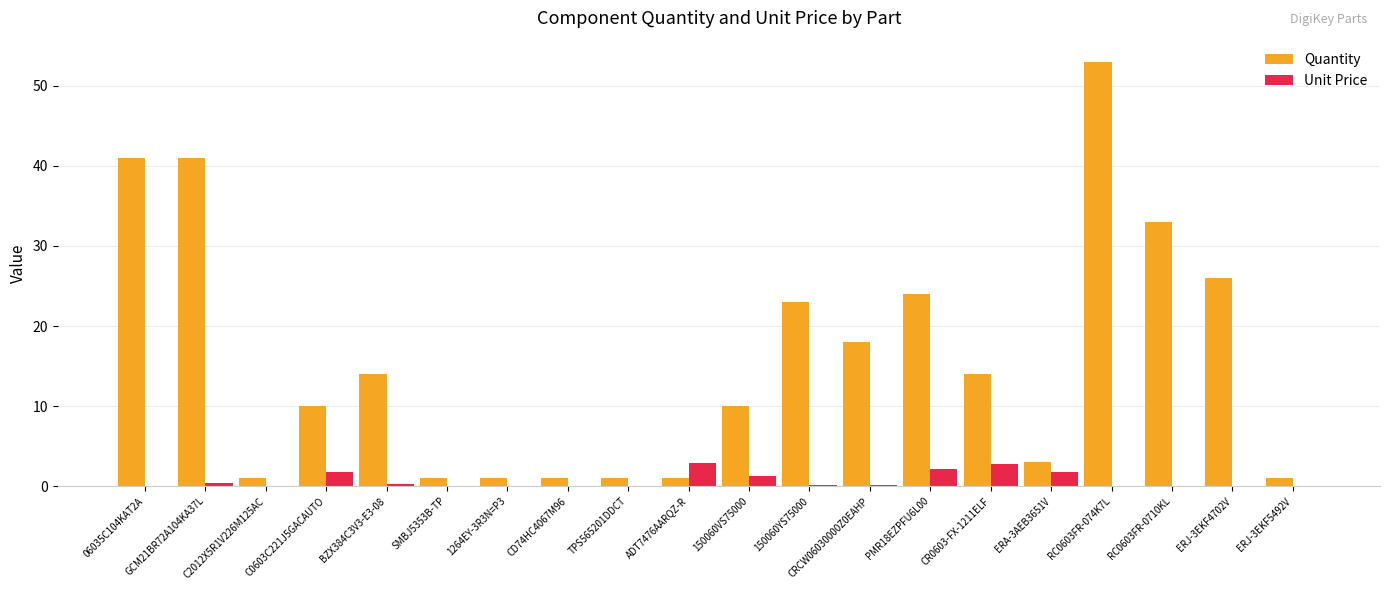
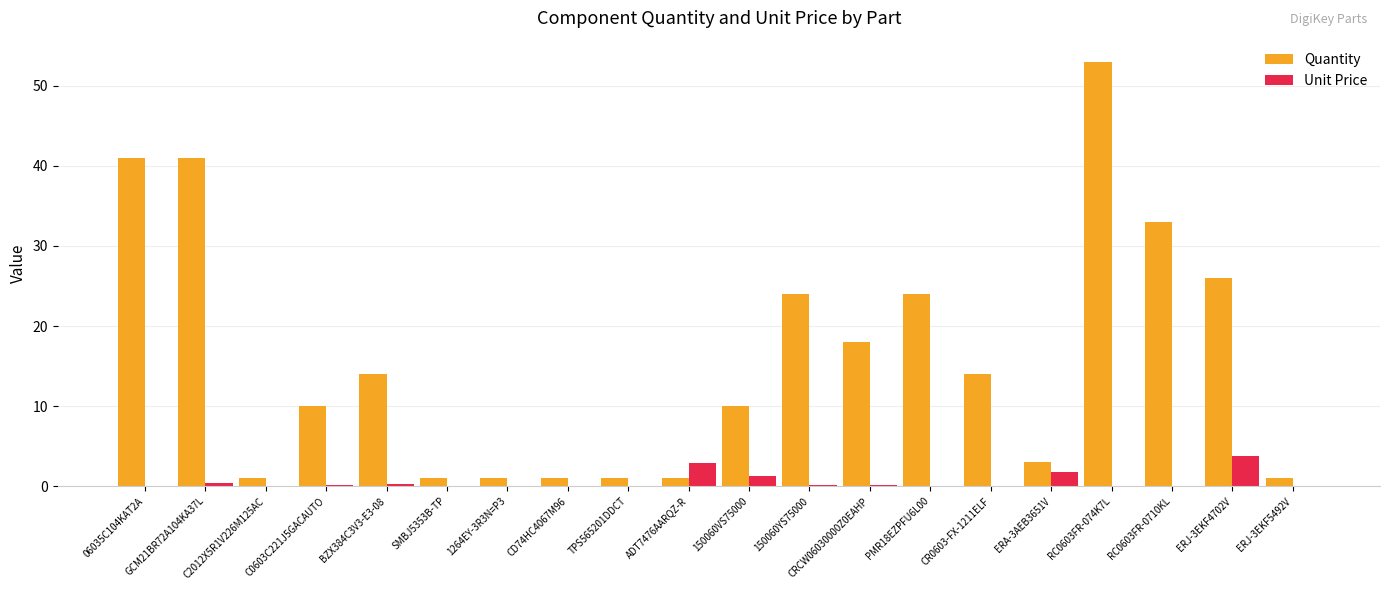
Unit Price, C0603C221J5GACAUTO: 2 -> 0
Quantity, 150060YS75000: 23 -> 24
Unit Price, PMR18EZPFU6L00: 2 -> 0
Unit Price, CR0603-FX-1211ELF: 3 -> 0
Unit Price, ERJ-3EKF4702V: 0 -> 4
